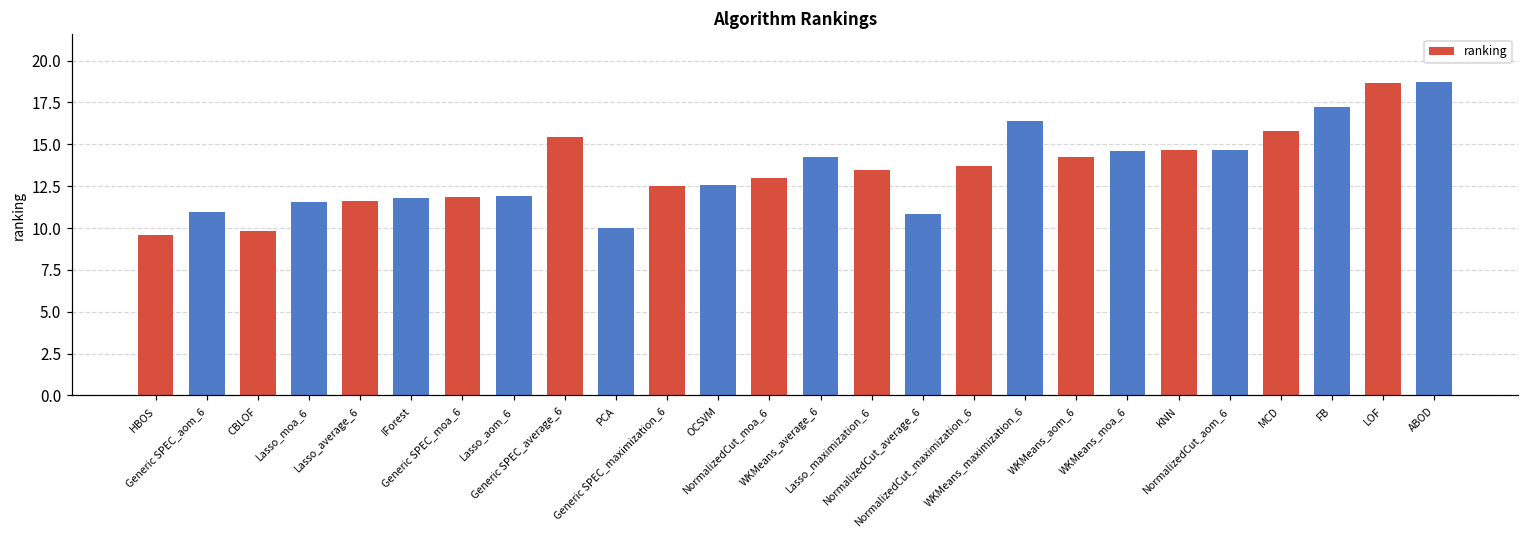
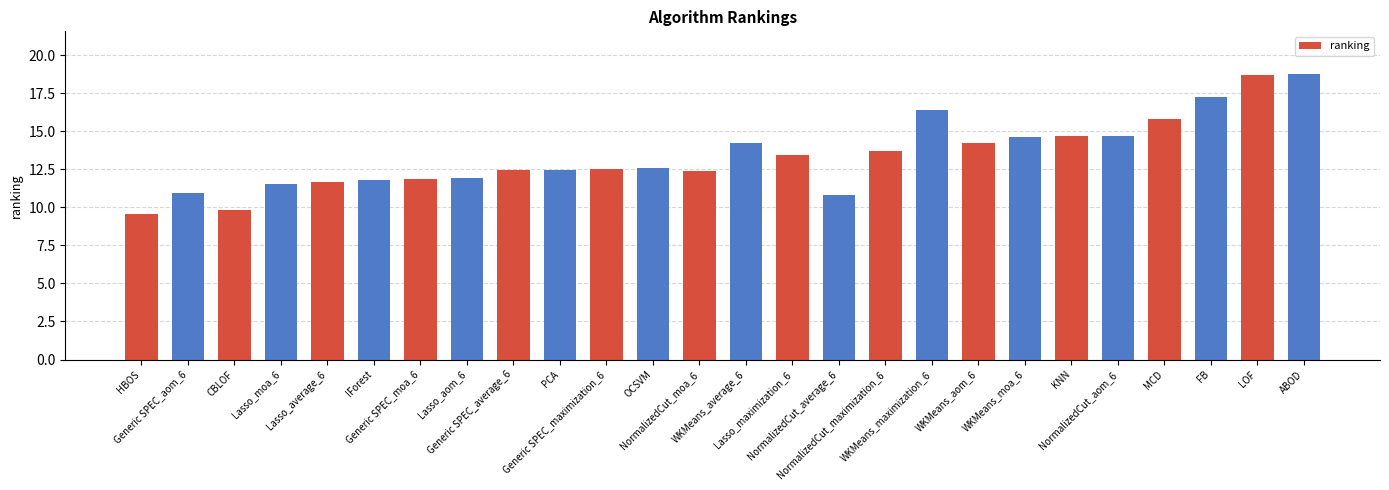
Generic SPEC_average_6: 15.4 -> 12.4
PCA: 10.0 -> 12.4
NormalizedCut_moa_6: 13.0 -> 12.4
